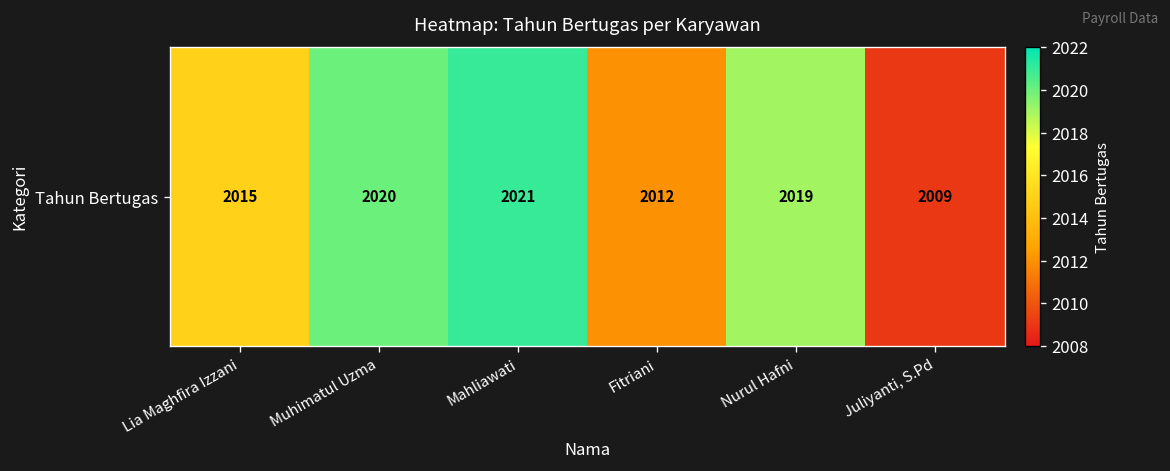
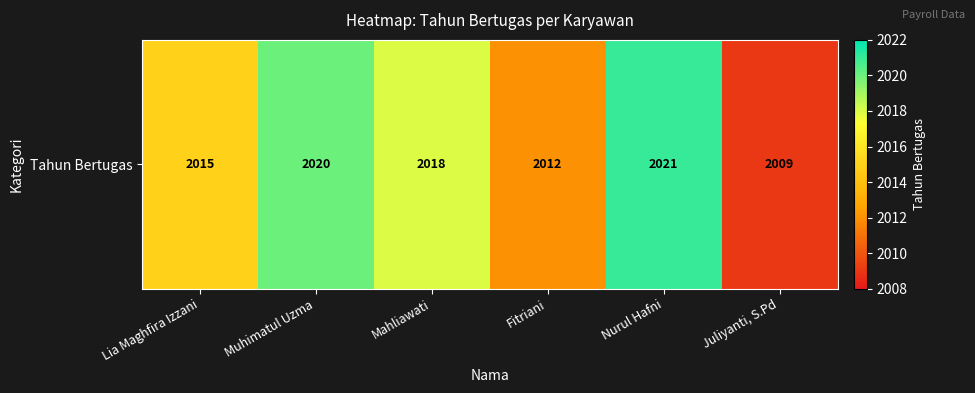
Tahun Bertugas, Mahliawati: 2021 -> 2018
Tahun Bertugas, Nurul Hafni: 2019 -> 2021
